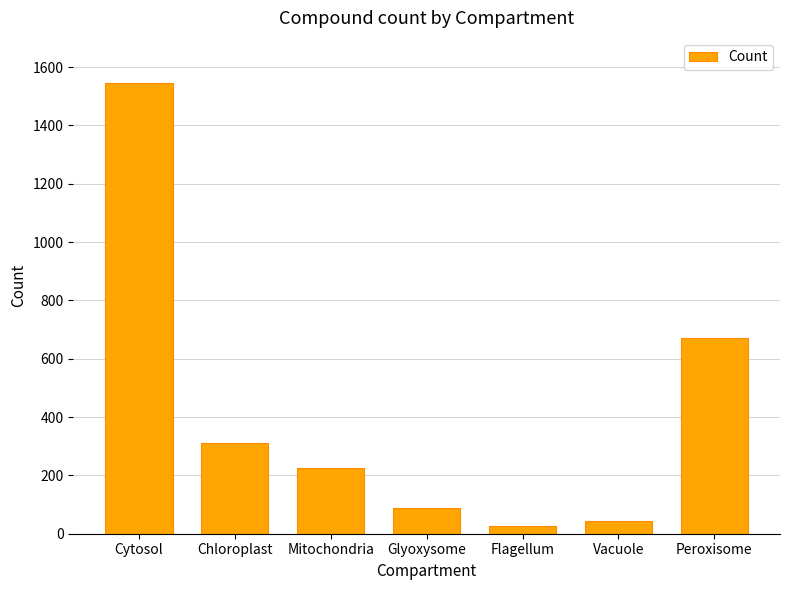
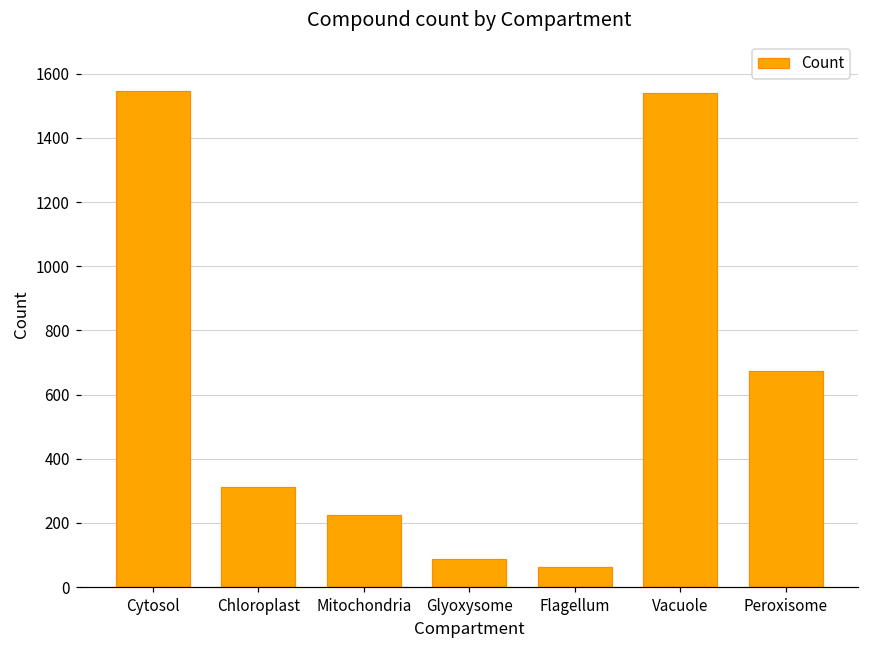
Flagellum: 30 -> 60
Vacuole: 50 -> 1540
